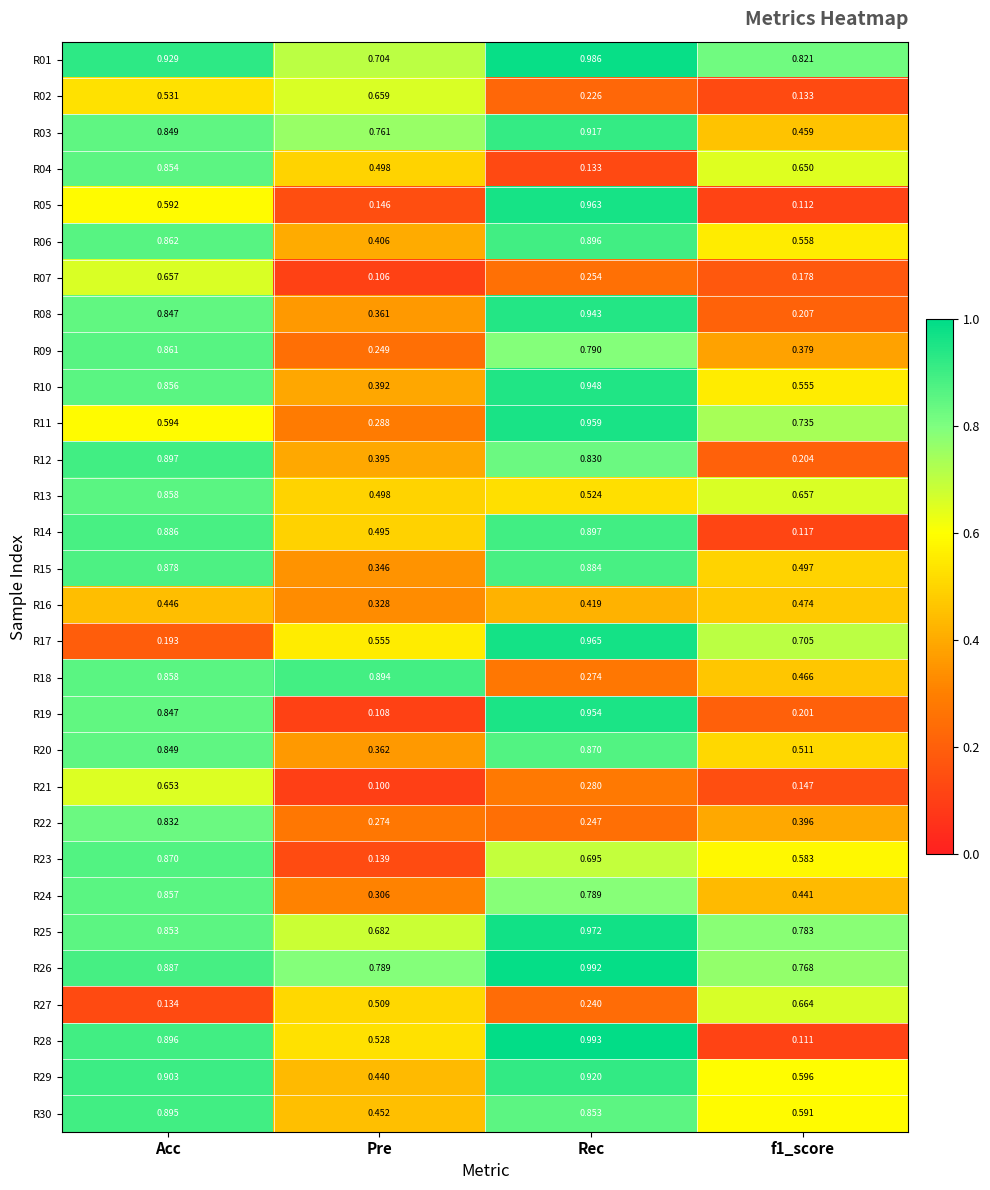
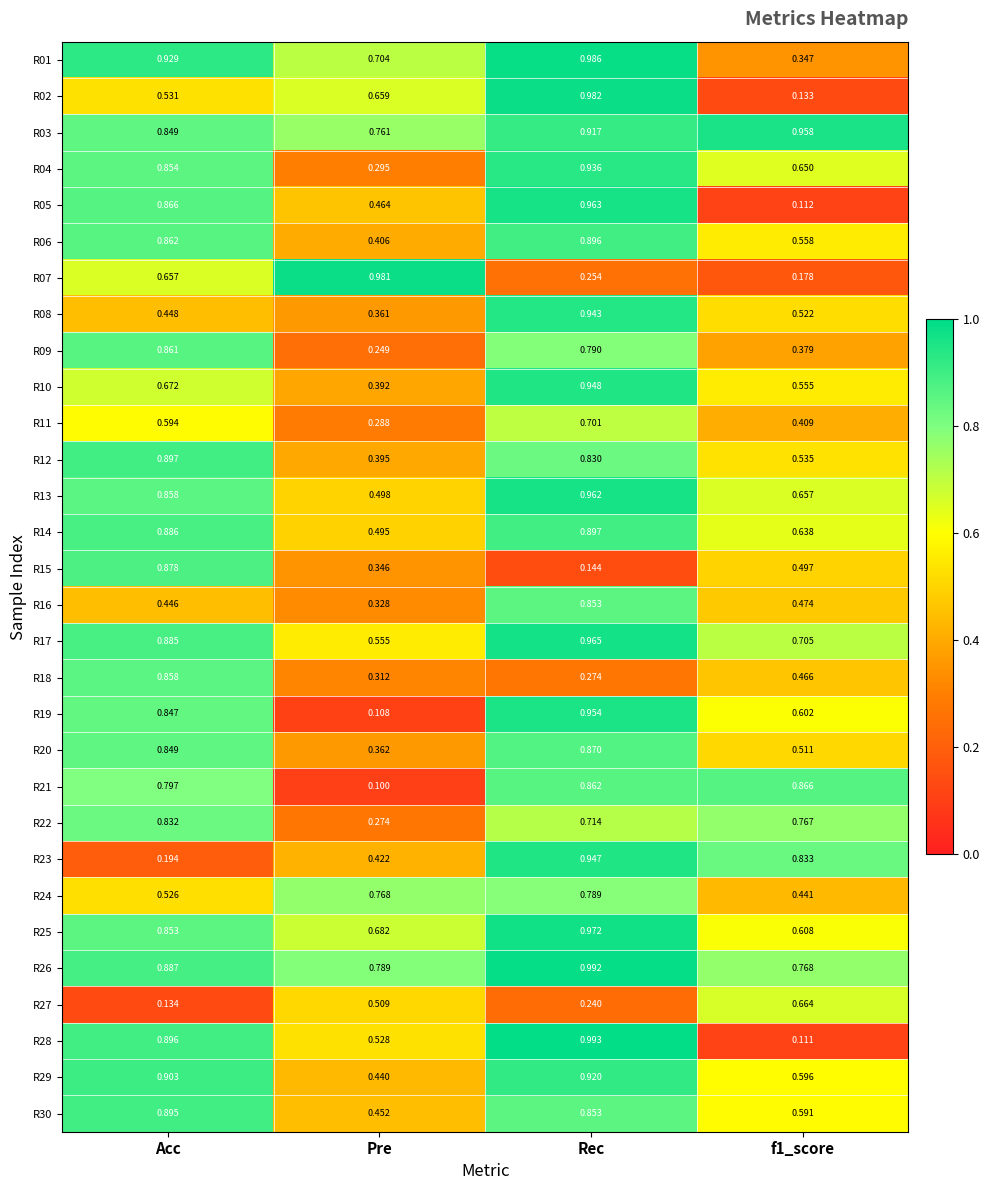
R01, f1_score: 0.821 -> 0.347
R02, Rec: 0.226 -> 0.982
R03, f1_score: 0.459 -> 0.958
R04, Pre: 0.498 -> 0.295
R04, Rec: 0.133 -> 0.936
R05, Acc: 0.592 -> 0.866
R05, Pre: 0.146 -> 0.464
R07, Pre: 0.106 -> 0.981
R08, Acc: 0.847 -> 0.448
R08, f1_score: 0.207 -> 0.522
R10, Acc: 0.856 -> 0.672
R11, Rec: 0.959 -> 0.701
R11, f1_score: 0.735 -> 0.409
R12, f1_score: 0.204 -> 0.535
R13, Rec: 0.524 -> 0.962
R14, f1_score: 0.117 -> 0.638
R15, Rec: 0.884 -> 0.144
R16, Rec: 0.419 -> 0.853
R17, Acc: 0.193 -> 0.885
R18, Pre: 0.894 -> 0.312
R19, f1_score: 0.201 -> 0.602
R21, Acc: 0.653 -> 0.797
R21, Rec: 0.280 -> 0.862
R21, f1_score: 0.147 -> 0.866
R22, Rec: 0.247 -> 0.714
R22, f1_score: 0.396 -> 0.767
R23, Acc: 0.870 -> 0.194
R23, Pre: 0.139 -> 0.422
R23, Rec: 0.695 -> 0.947
R23, f1_score: 0.583 -> 0.833
R24, Acc: 0.857 -> 0.526
R24, Pre: 0.306 -> 0.768
R25, f1_score: 0.783 -> 0.608
